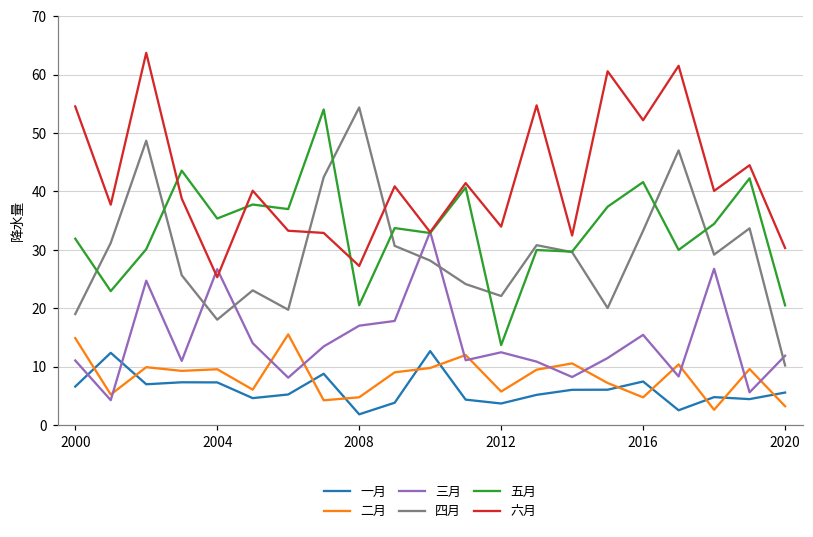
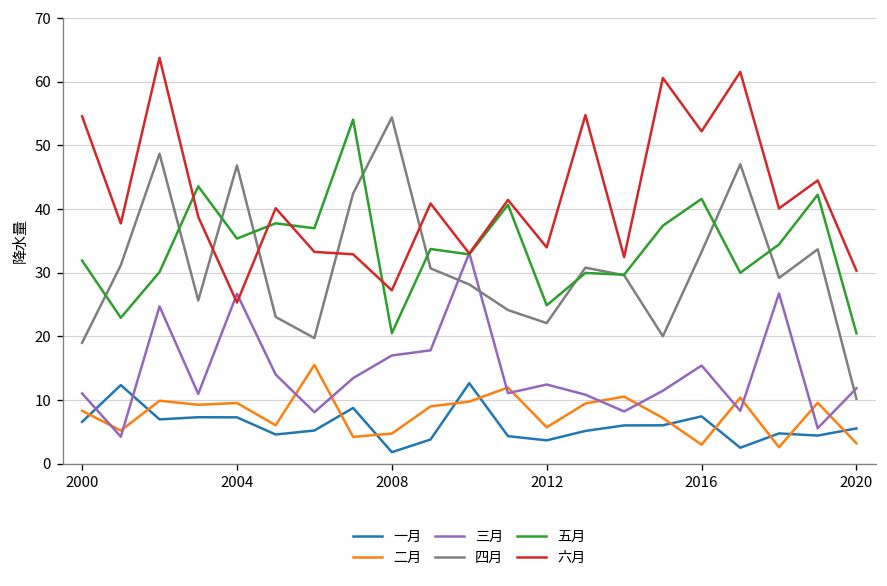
二月, 2000: 15 -> 8
四月, 2004: 18 -> 47
五月, 2012: 14 -> 25
二月, 2016: 5 -> 3
